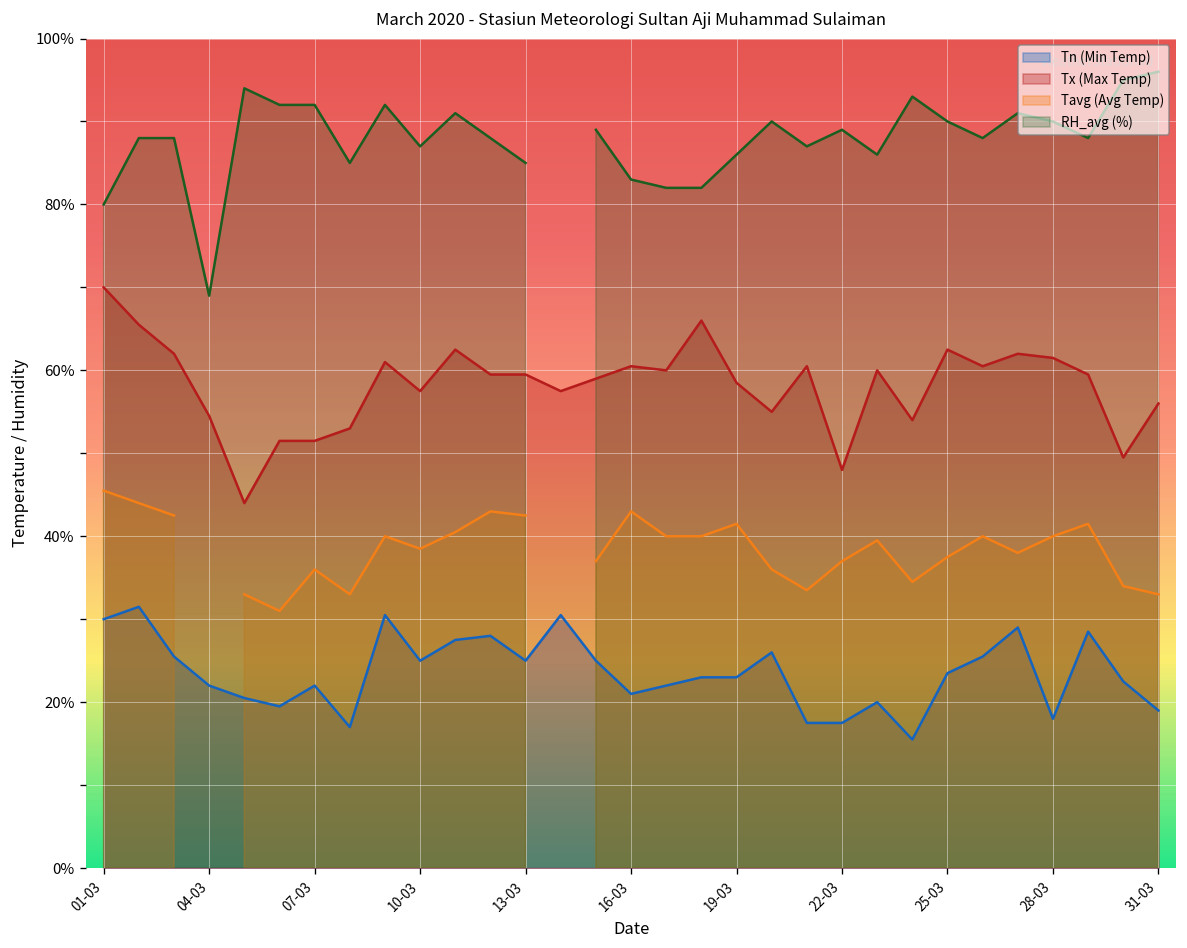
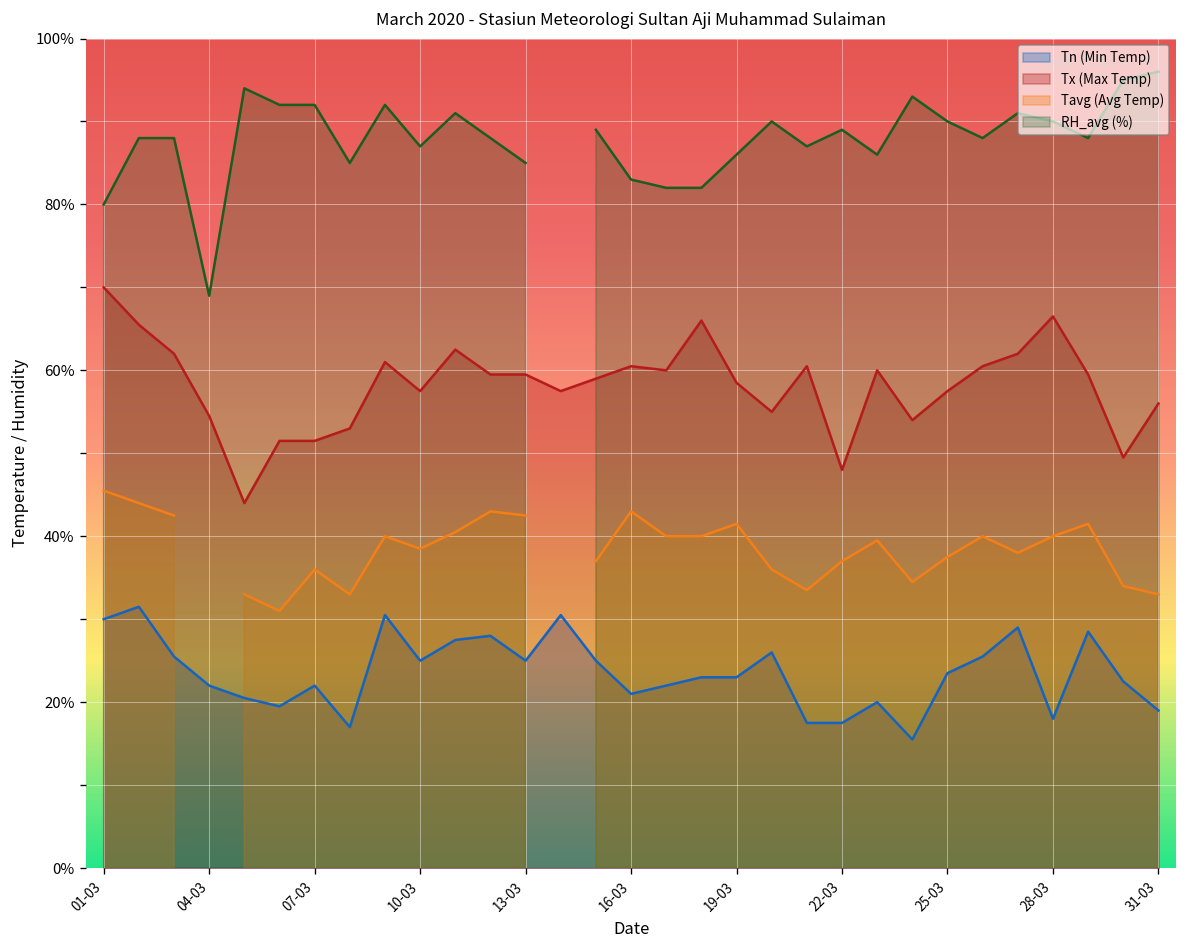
Tx (Max Temp), 25-03: 63% -> 57%
Tx (Max Temp), 28-03: 61% -> 66%
